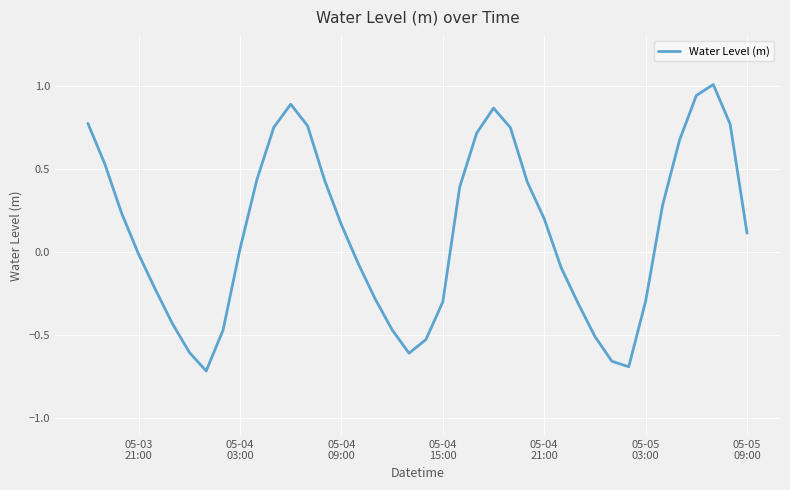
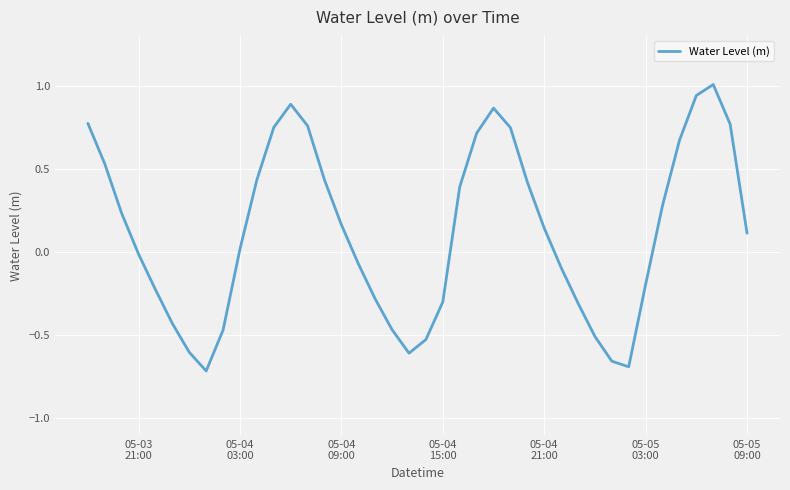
05-04 21:00: 0.20 -> 0.14
05-05 03:00: -0.30 -> -0.19
